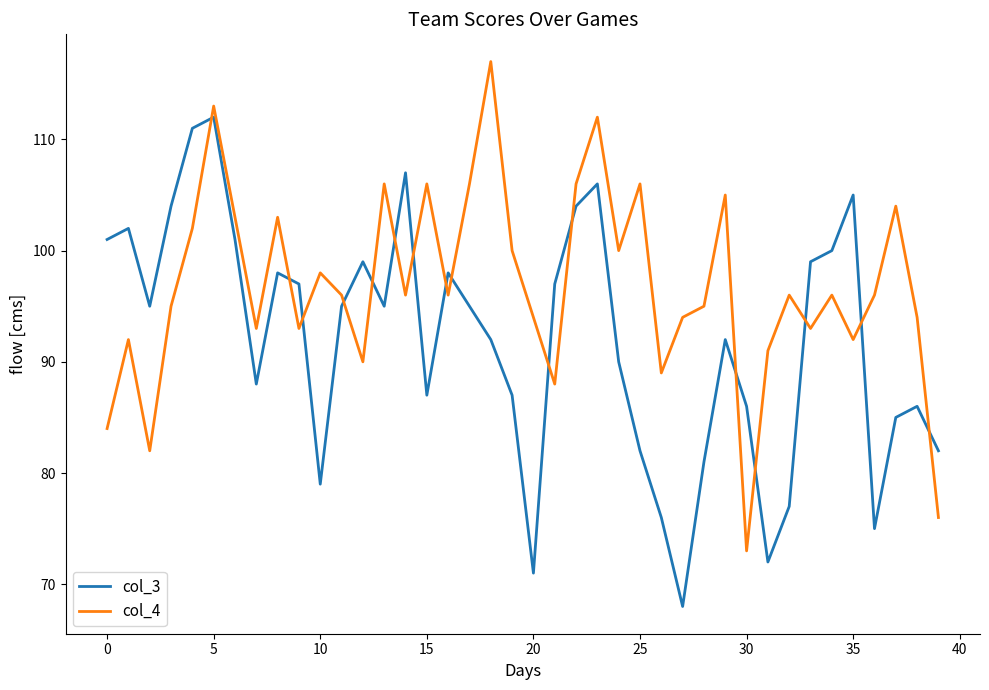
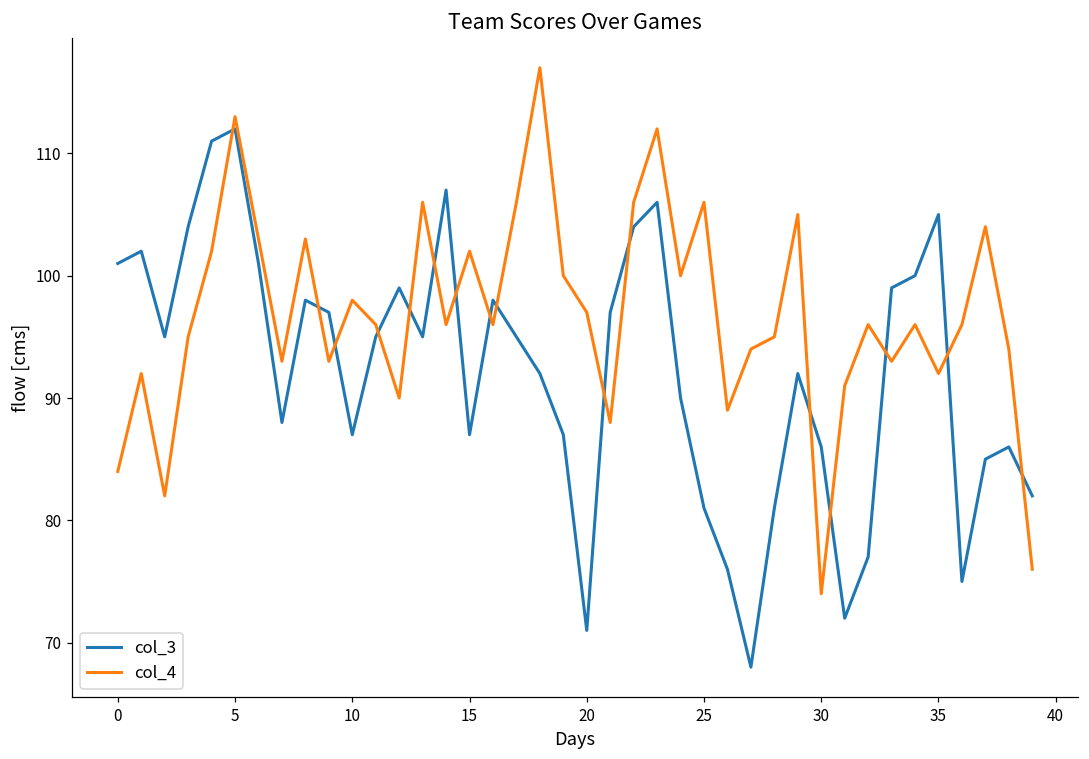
col_3, 10: 79 -> 87
col_4, 15: 106 -> 102
col_4, 20: 94 -> 97
col_3, 25: 82 -> 81
col_4, 30: 73 -> 74
